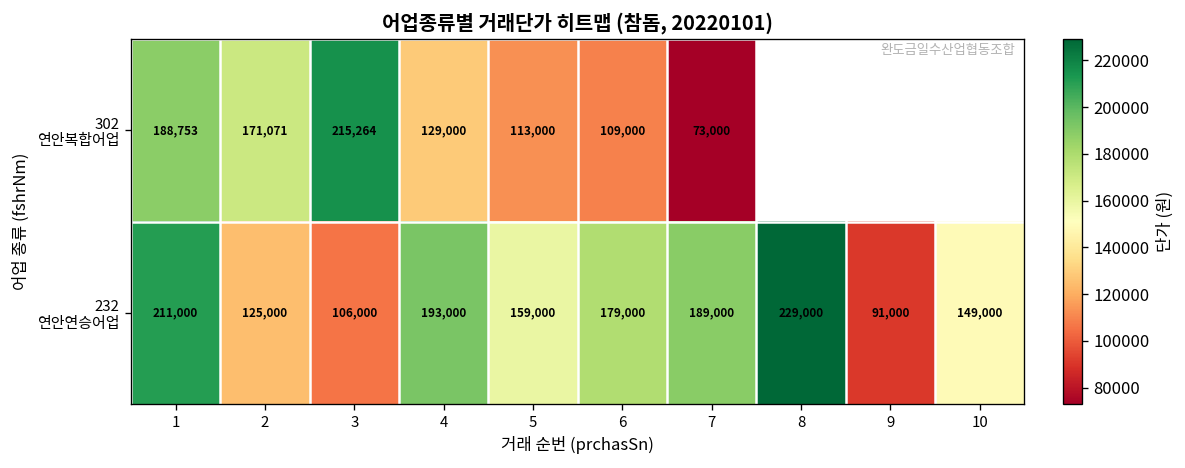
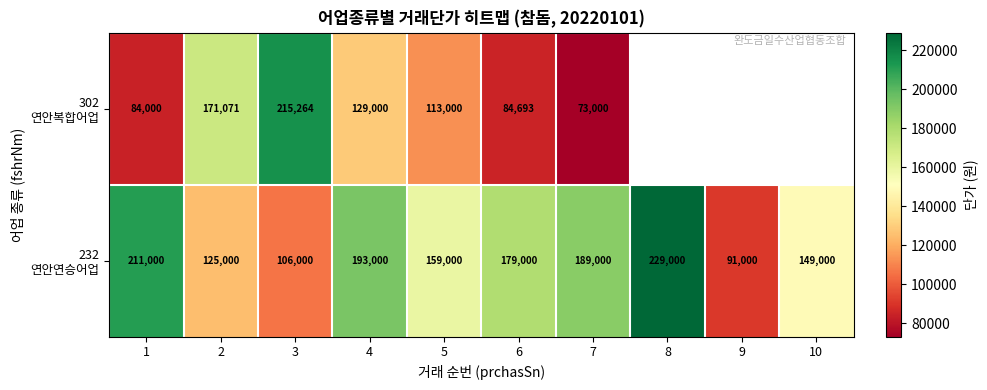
302 연안복합어업, 1: 188,753 -> 84,000
302 연안복합어업, 6: 109,000 -> 84,693
